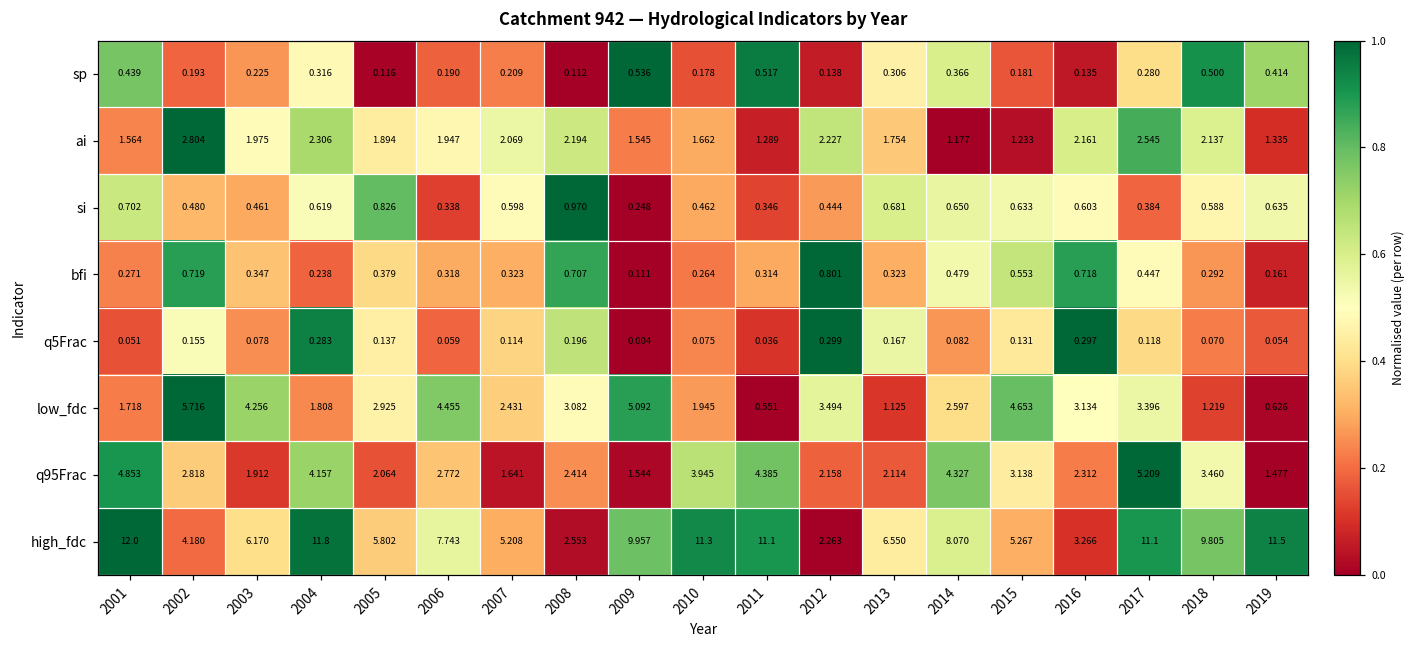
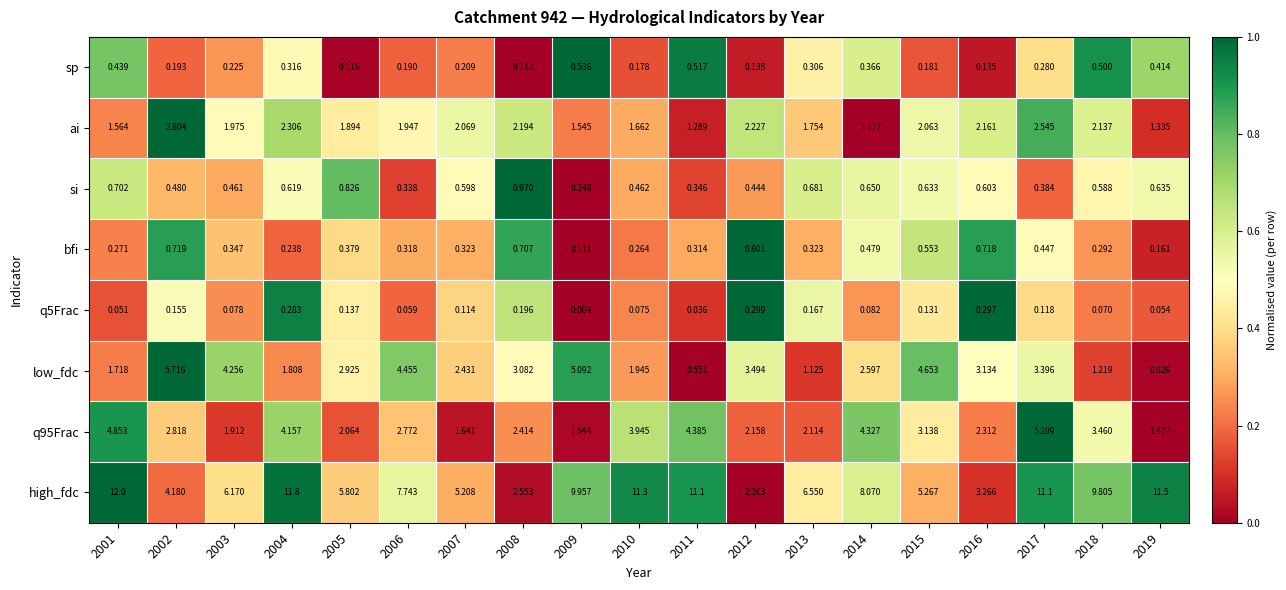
ai, 2015: 1.233 -> 2.063
